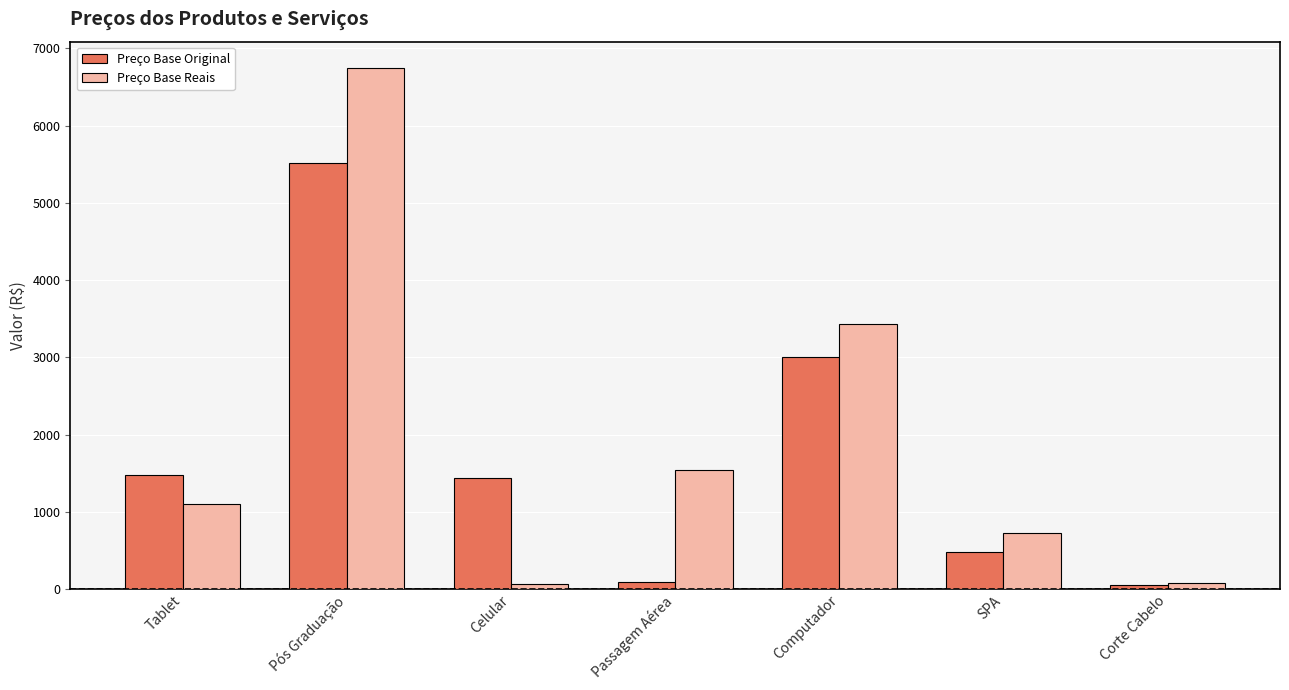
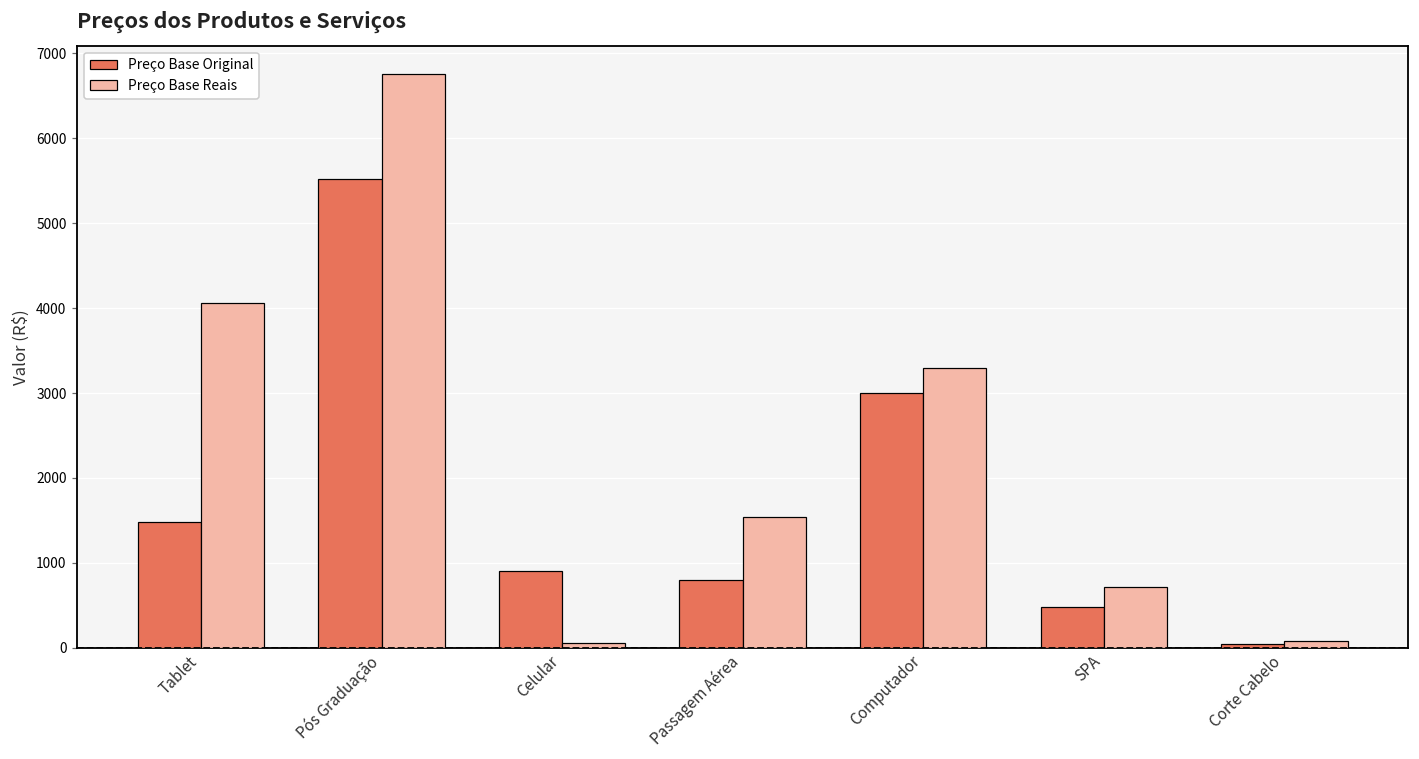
Preço Base Reais, Tablet: 1100 -> 4100
Preço Base Original, Celular: 1400 -> 900
Preço Base Original, Passagem Aérea: 100 -> 800
Preço Base Reais, Computador: 3400 -> 3300
